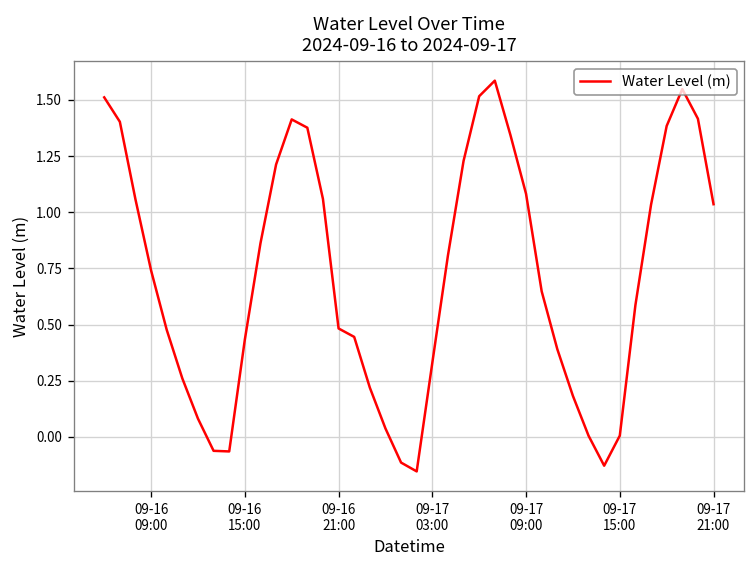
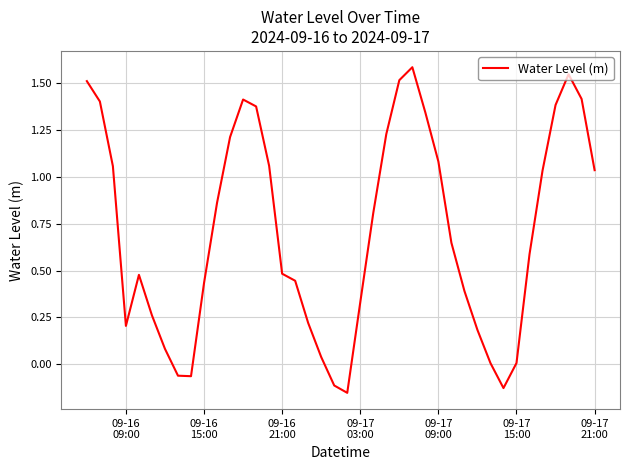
09-16 09:00: 0.74 -> 0.20
